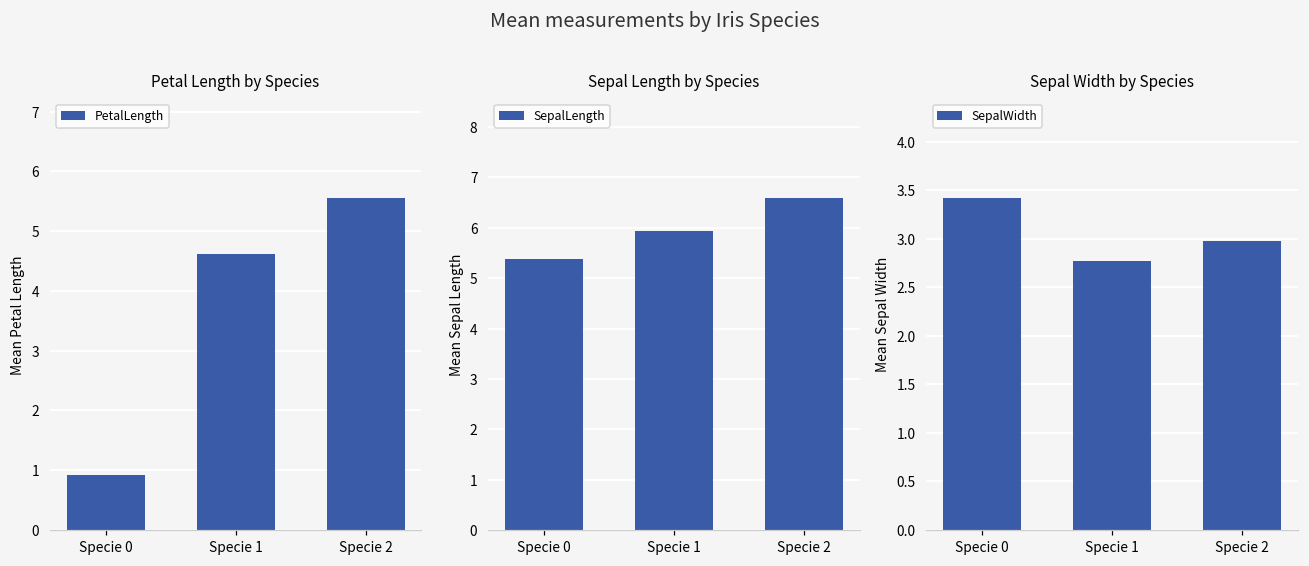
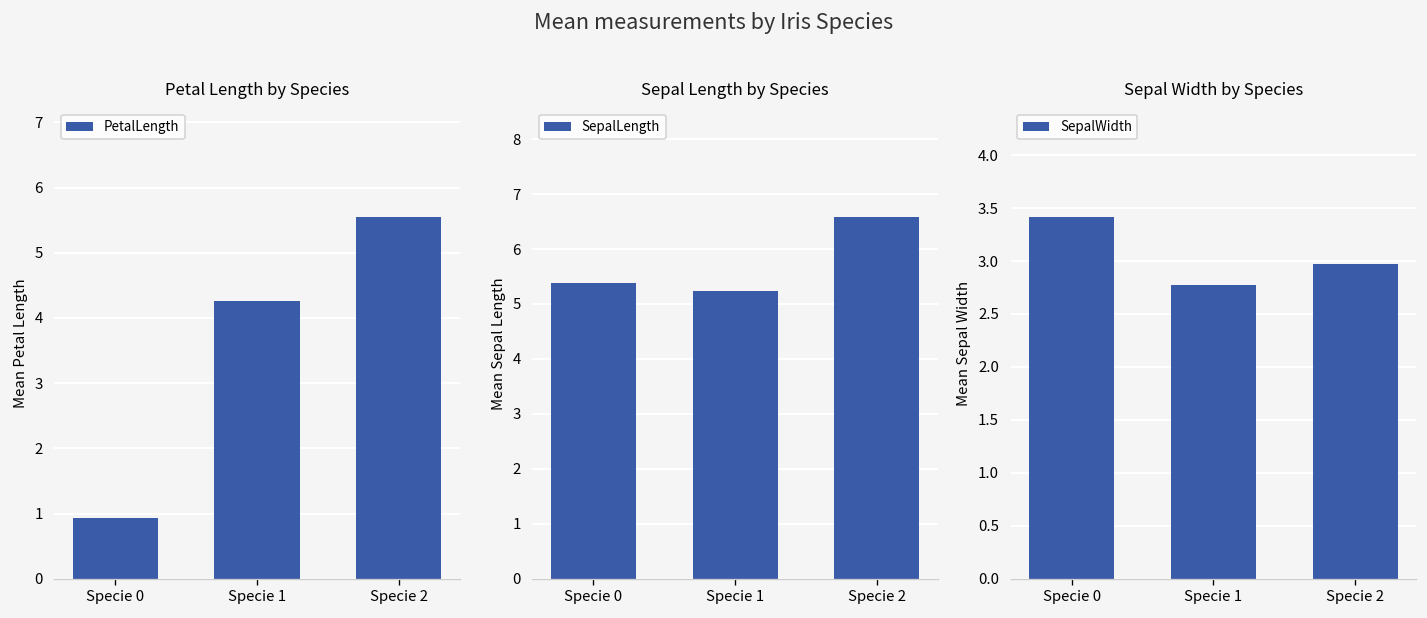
Petal Length by Species, Specie 1: 4.6 -> 4.3
Sepal Length by Species, Specie 1: 5.9 -> 5.2
